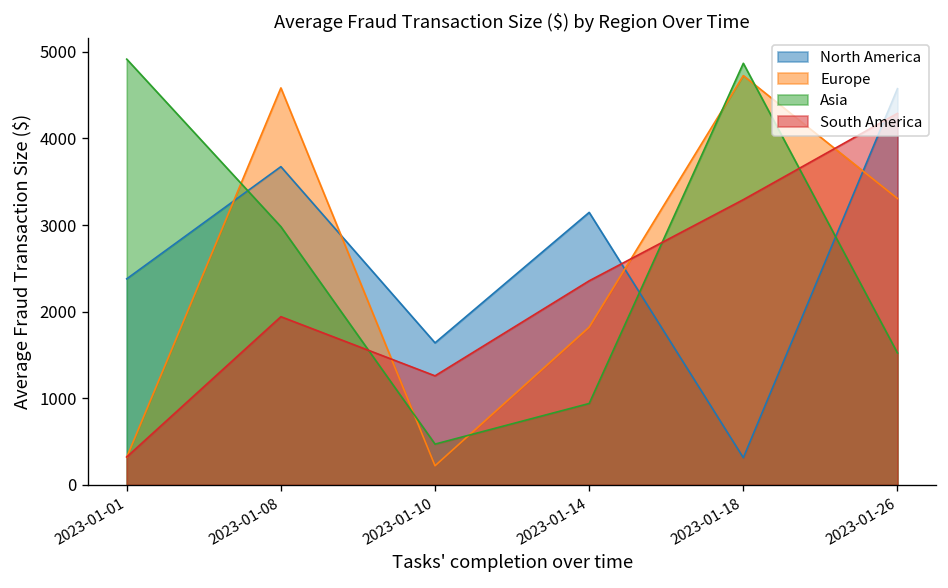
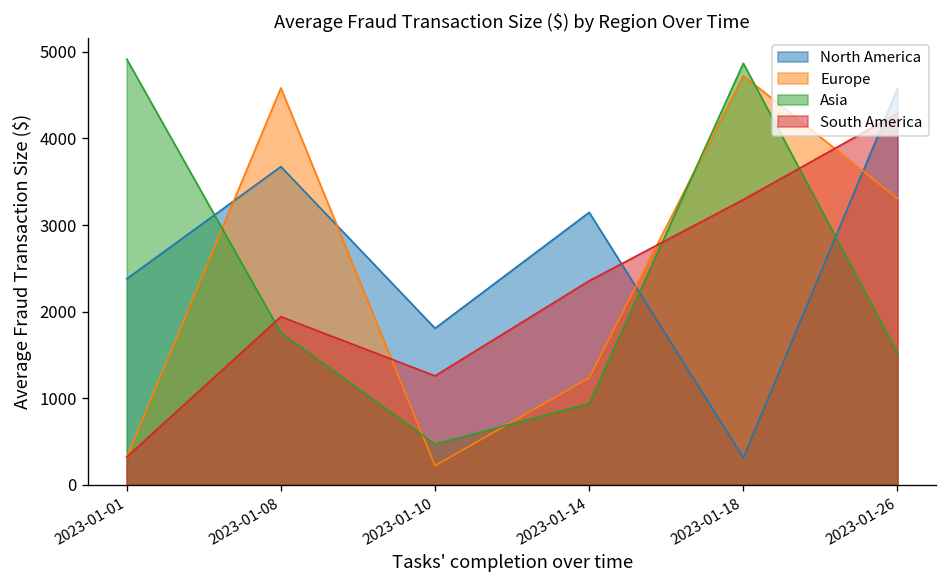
Asia, 2023-01-08: 3000 -> 1800
North America, 2023-01-10: 1600 -> 1800
Europe, 2023-01-14: 1800 -> 1200
